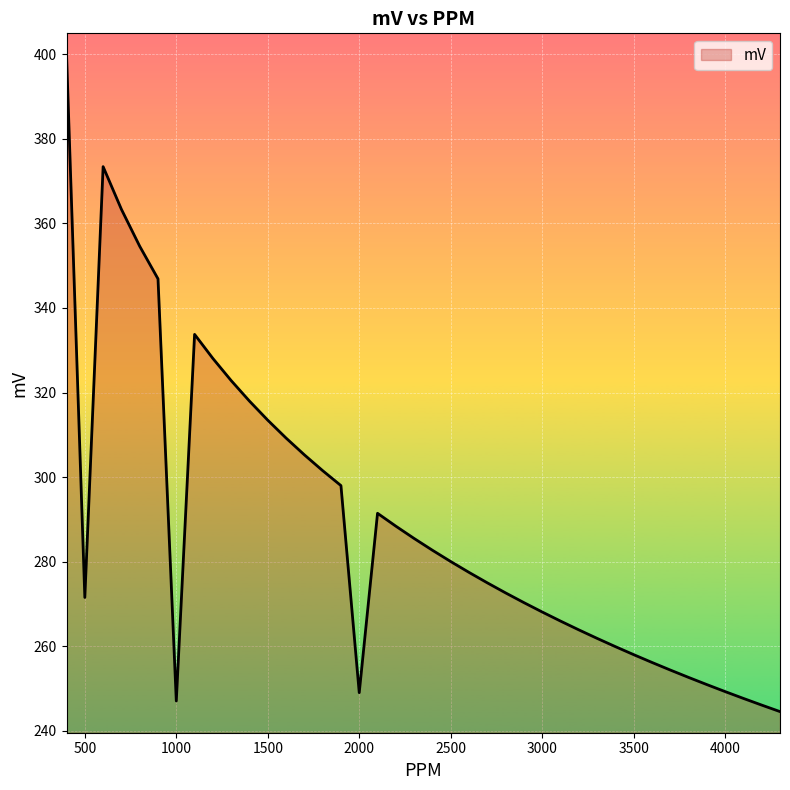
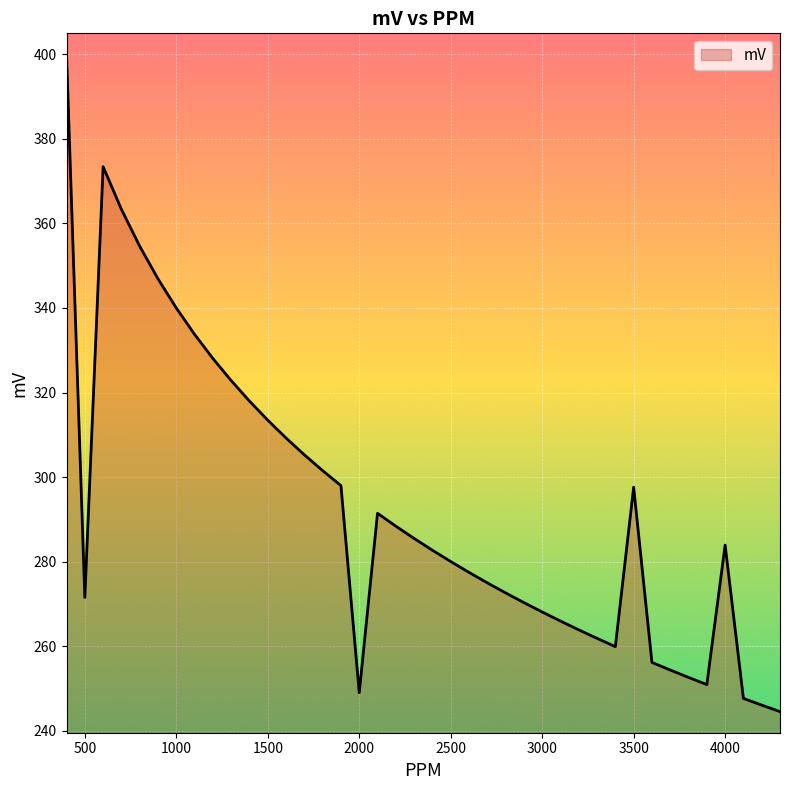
1000: 247 -> 340
3500: 258 -> 298
4000: 249 -> 284
